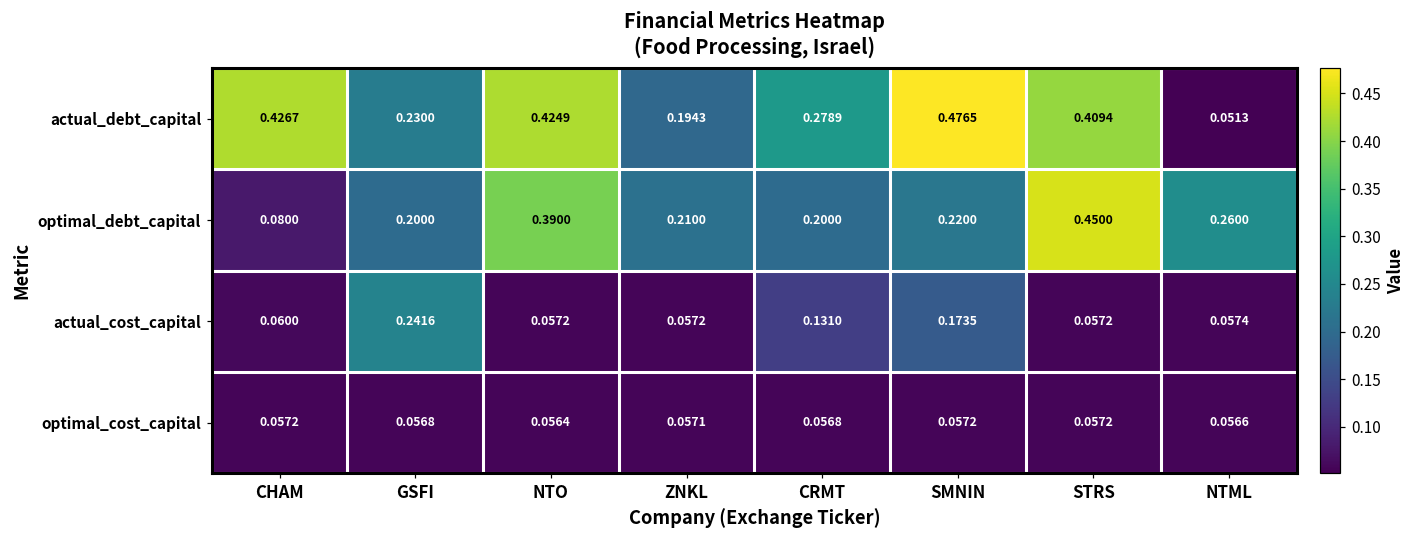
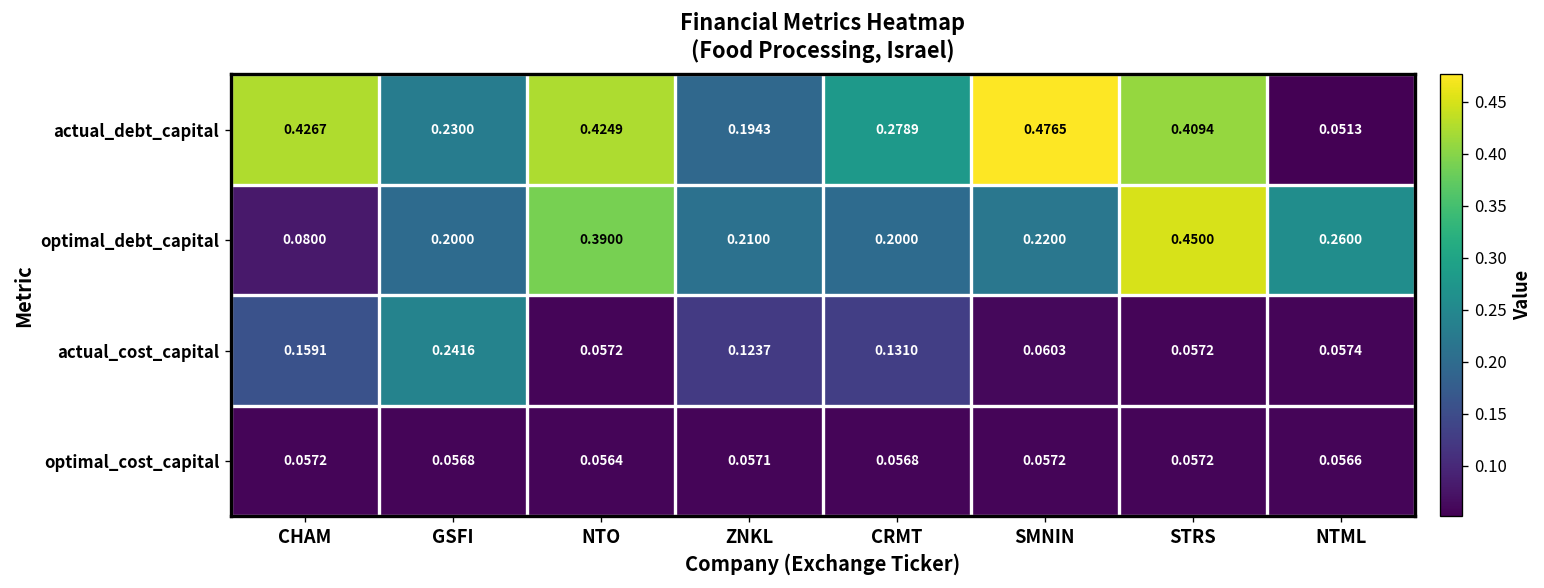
actual_cost_capital, CHAM: 0.0600 -> 0.1591
actual_cost_capital, ZNKL: 0.0572 -> 0.1237
actual_cost_capital, SMNIN: 0.1735 -> 0.0603
